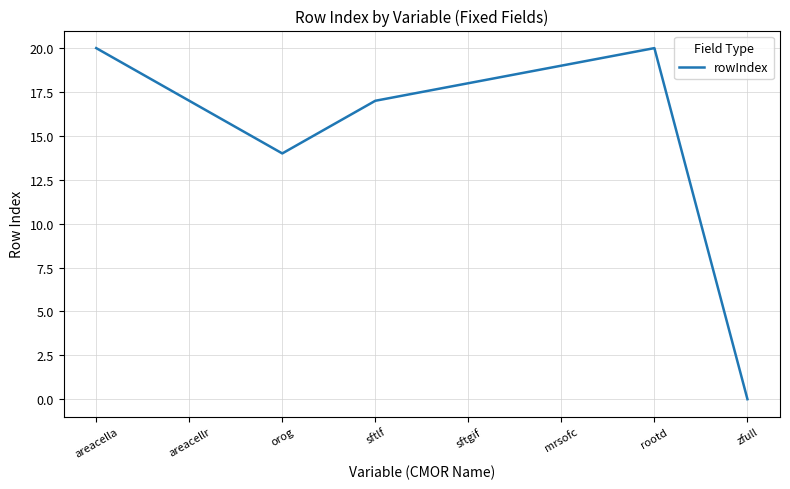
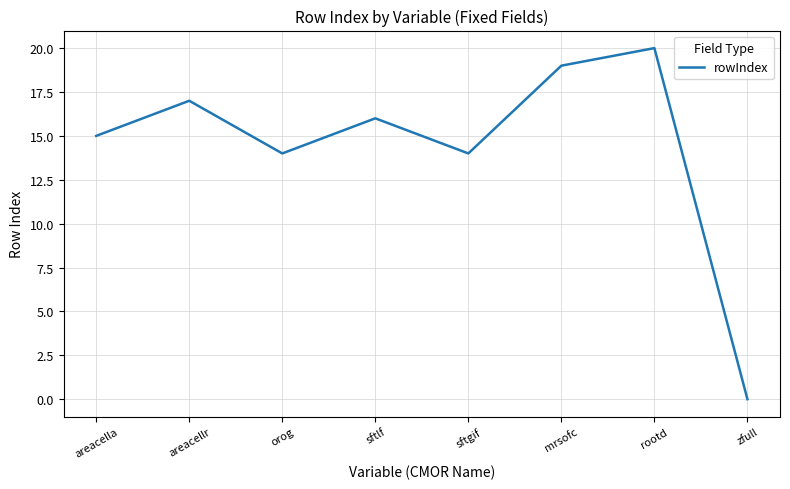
areacella: 20 -> 15
sftlf: 17 -> 16
sftgif: 18 -> 14
